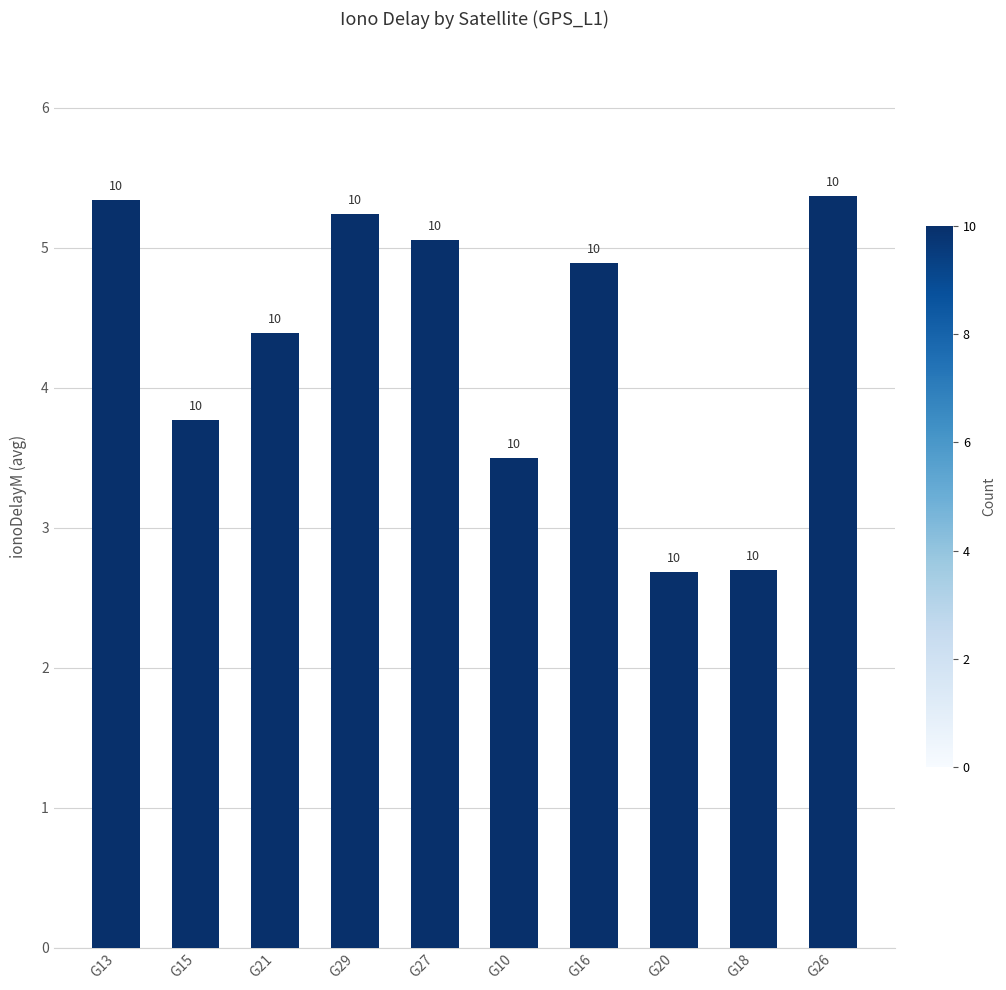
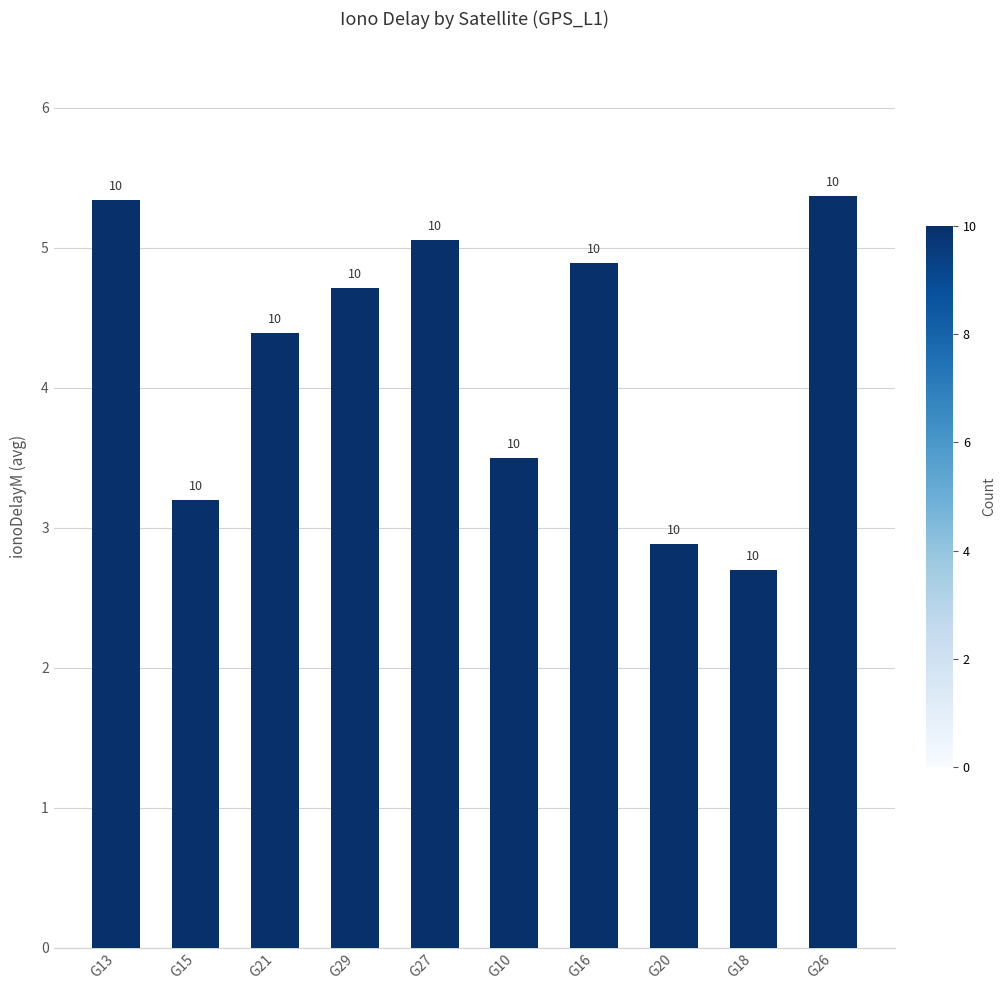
G15: 3.77 -> 3.20
G29: 5.24 -> 4.72
G20: 2.69 -> 2.88
